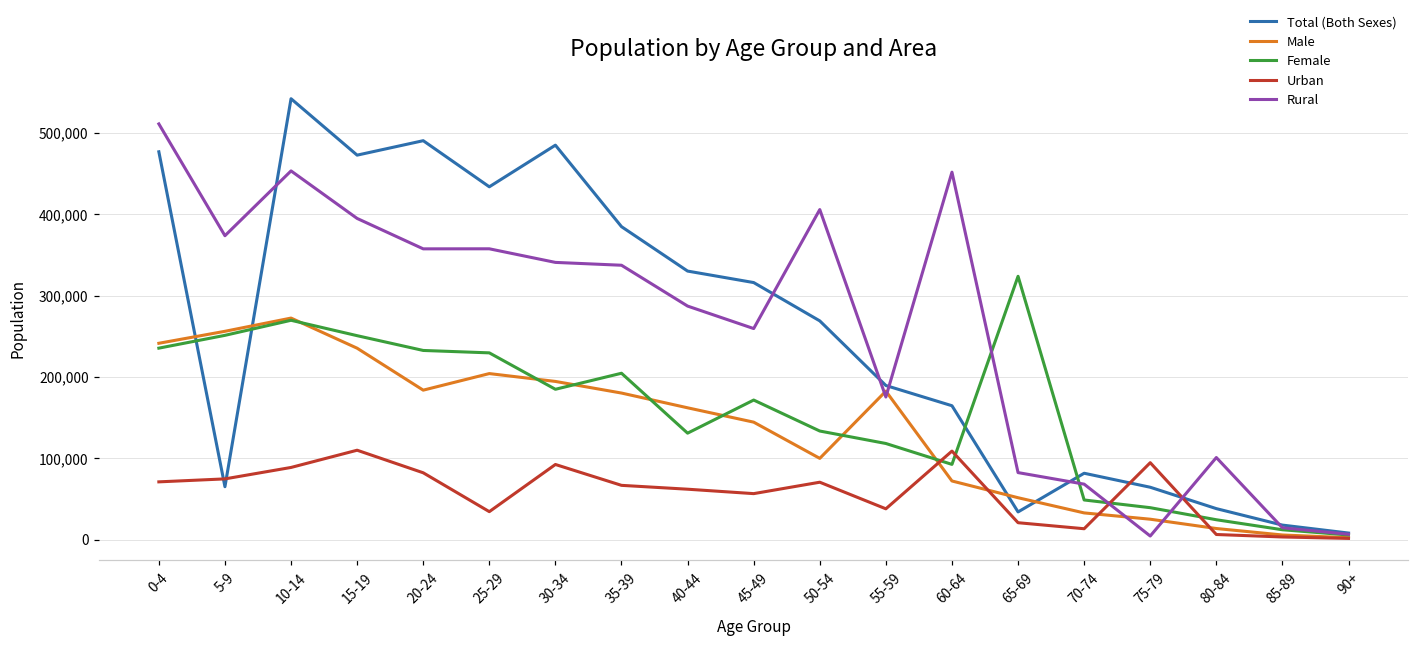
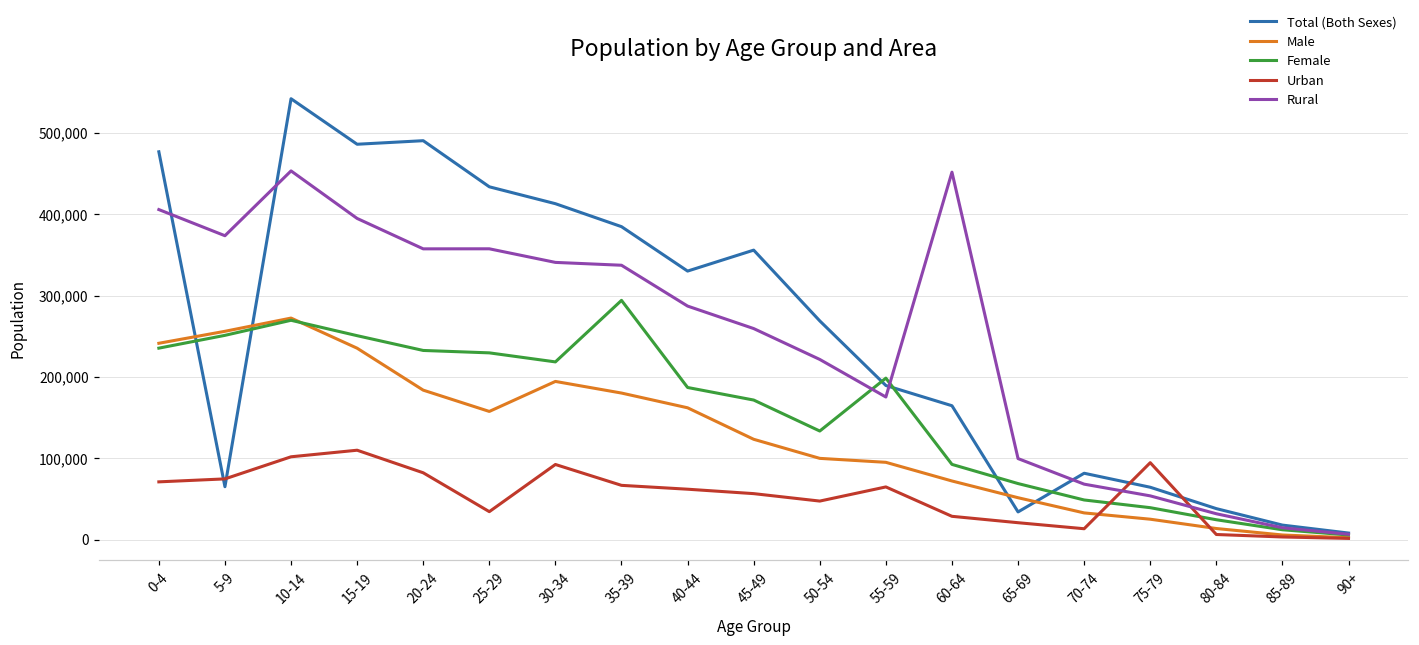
Rural, 0-4: 510,000 -> 410,000
Urban, 10-14: 90,000 -> 100,000
Total (Both Sexes), 15-19: 470,000 -> 490,000
Male, 25-29: 200,000 -> 160,000
Total (Both Sexes), 30-34: 480,000 -> 410,000
Female, 30-34: 180,000 -> 220,000
Female, 35-39: 200,000 -> 290,000
Female, 40-44: 130,000 -> 190,000
Total (Both Sexes), 45-49: 320,000 -> 360,000
Male, 45-49: 140,000 -> 120,000
Urban, 50-54: 70,000 -> 50,000
Rural, 50-54: 410,000 -> 220,000
Male, 55-59: 180,000 -> 100,000
Female, 55-59: 120,000 -> 200,000
Urban, 55-59: 40,000 -> 60,000
Urban, 60-64: 110,000 -> 30,000
Female, 65-69: 320,000 -> 70,000
Rural, 65-69: 80,000 -> 100,000
Rural, 75-79: 0 -> 50,000
Rural, 80-84: 100,000 -> 30,000
